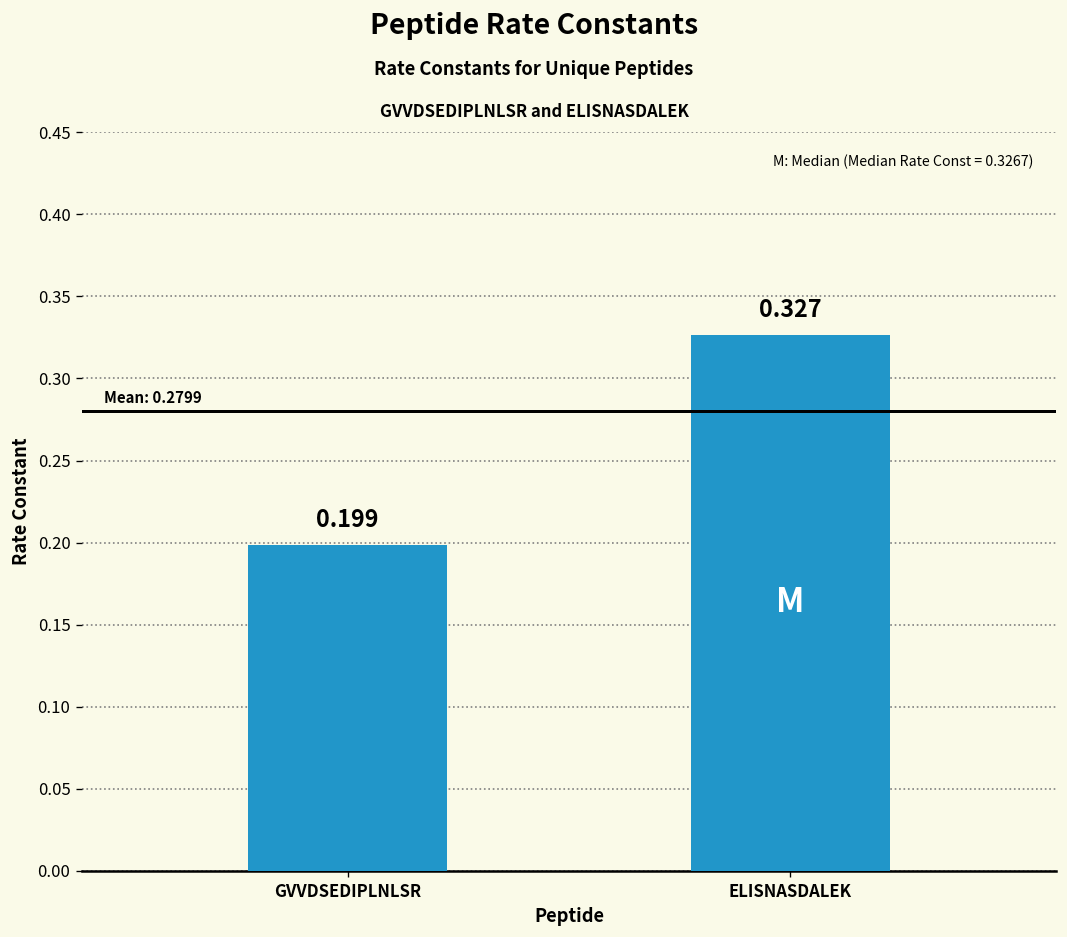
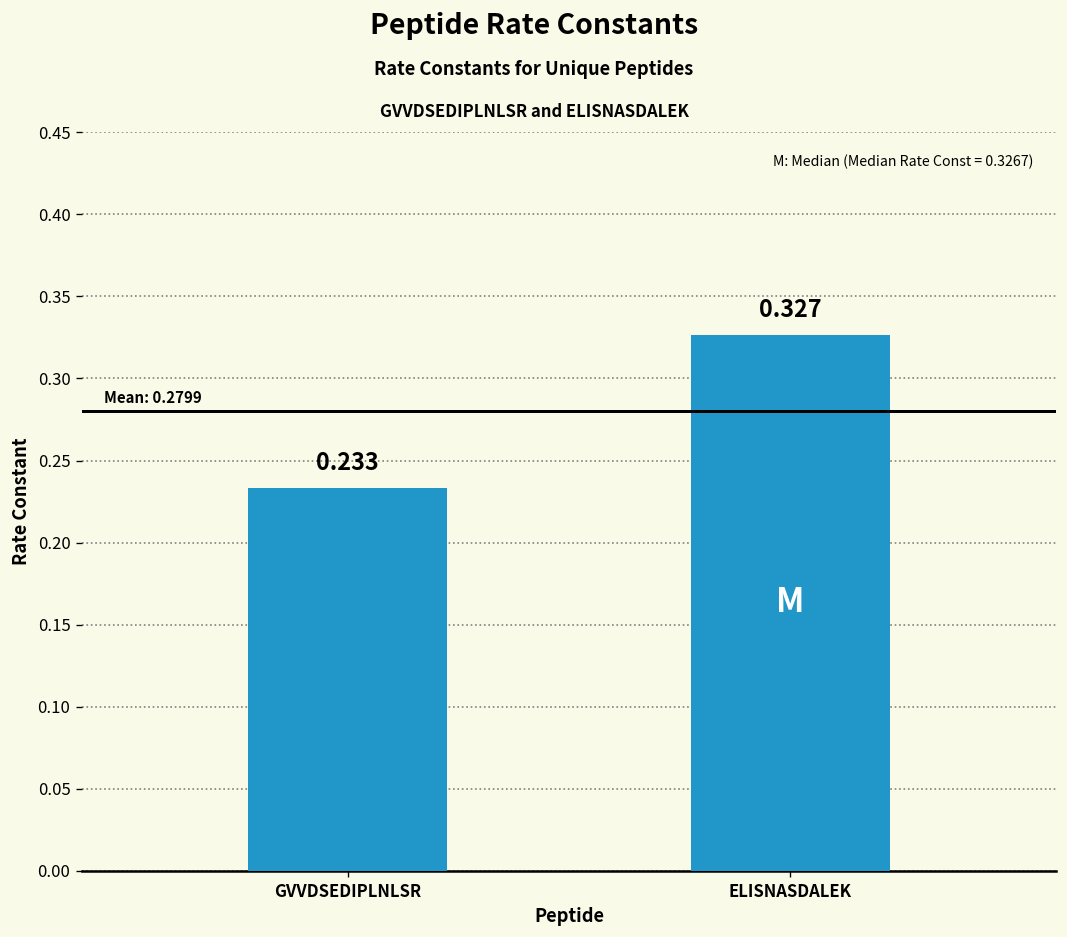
GVVDSEDIPLNLSR: 0.199 -> 0.233
